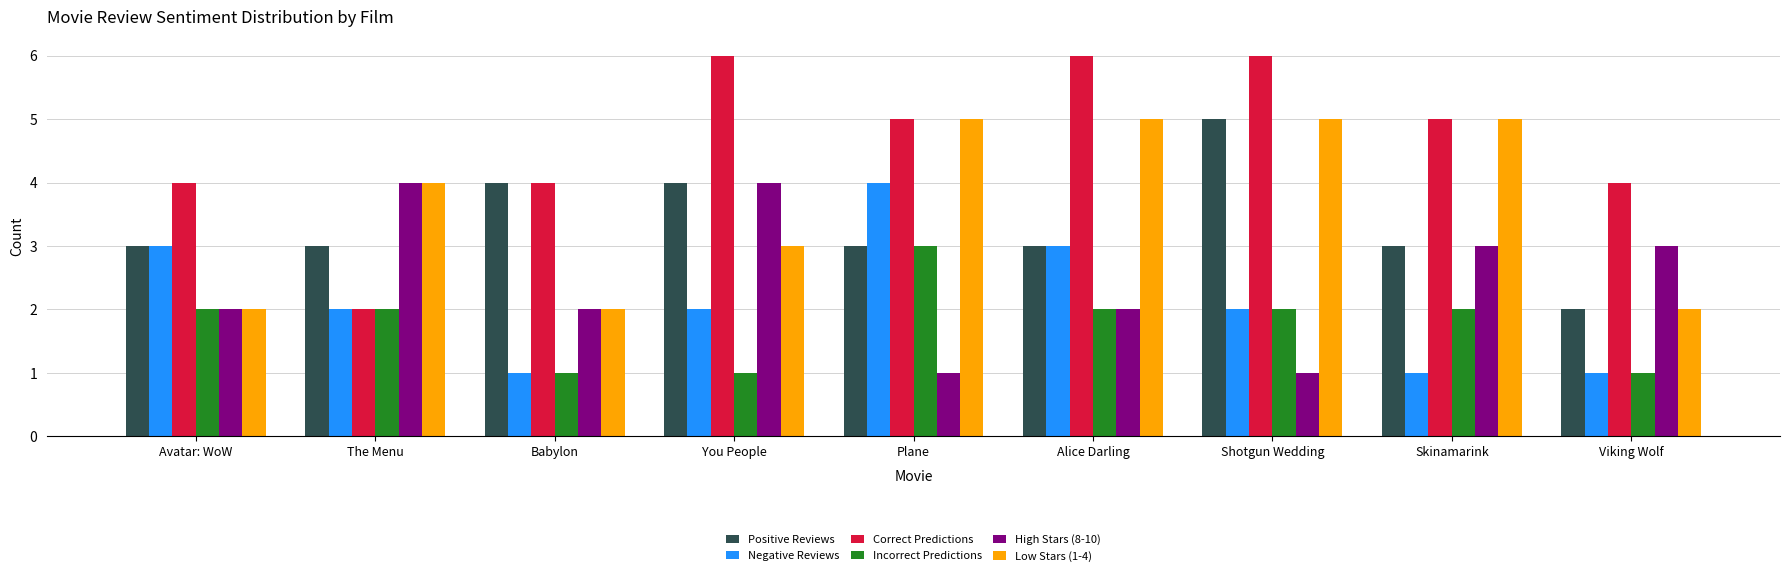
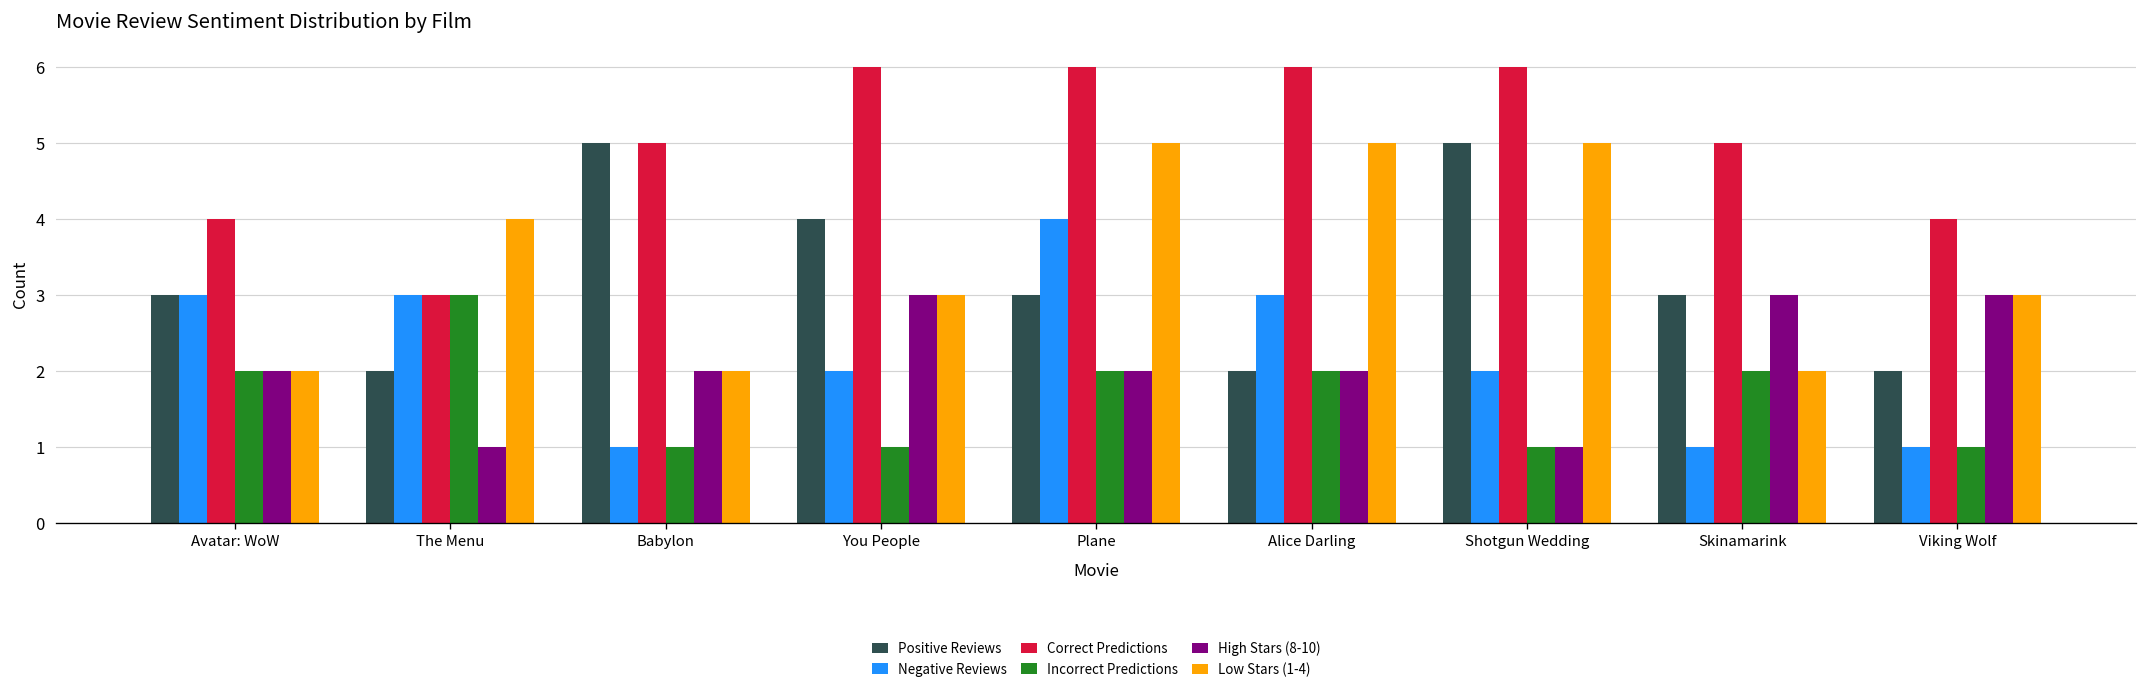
Positive Reviews, The Menu: 3 -> 2
Negative Reviews, The Menu: 2 -> 3
Correct Predictions, The Menu: 2 -> 3
Incorrect Predictions, The Menu: 2 -> 3
High Stars (8-10), The Menu: 4 -> 1
Positive Reviews, Babylon: 4 -> 5
Correct Predictions, Babylon: 4 -> 5
High Stars (8-10), You People: 4 -> 3
Correct Predictions, Plane: 5 -> 6
Incorrect Predictions, Plane: 3 -> 2
High Stars (8-10), Plane: 1 -> 2
Positive Reviews, Alice Darling: 3 -> 2
Incorrect Predictions, Shotgun Wedding: 2 -> 1
Low Stars (1-4), Skinamarink: 5 -> 2
Low Stars (1-4), Viking Wolf: 2 -> 3
